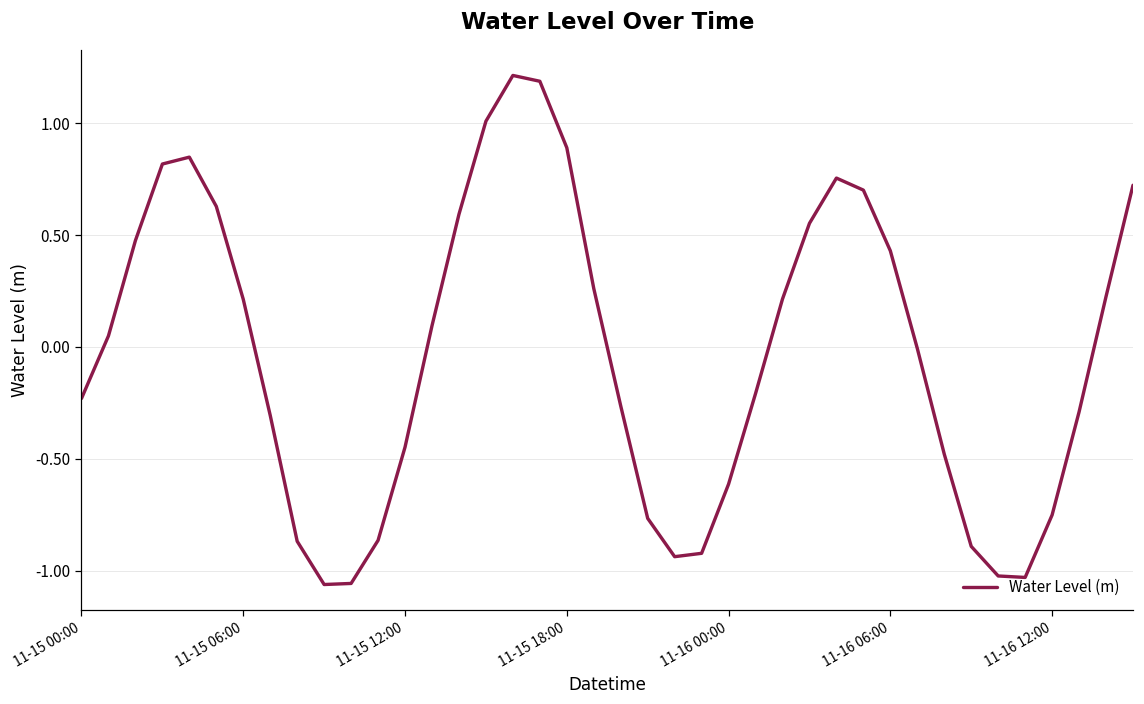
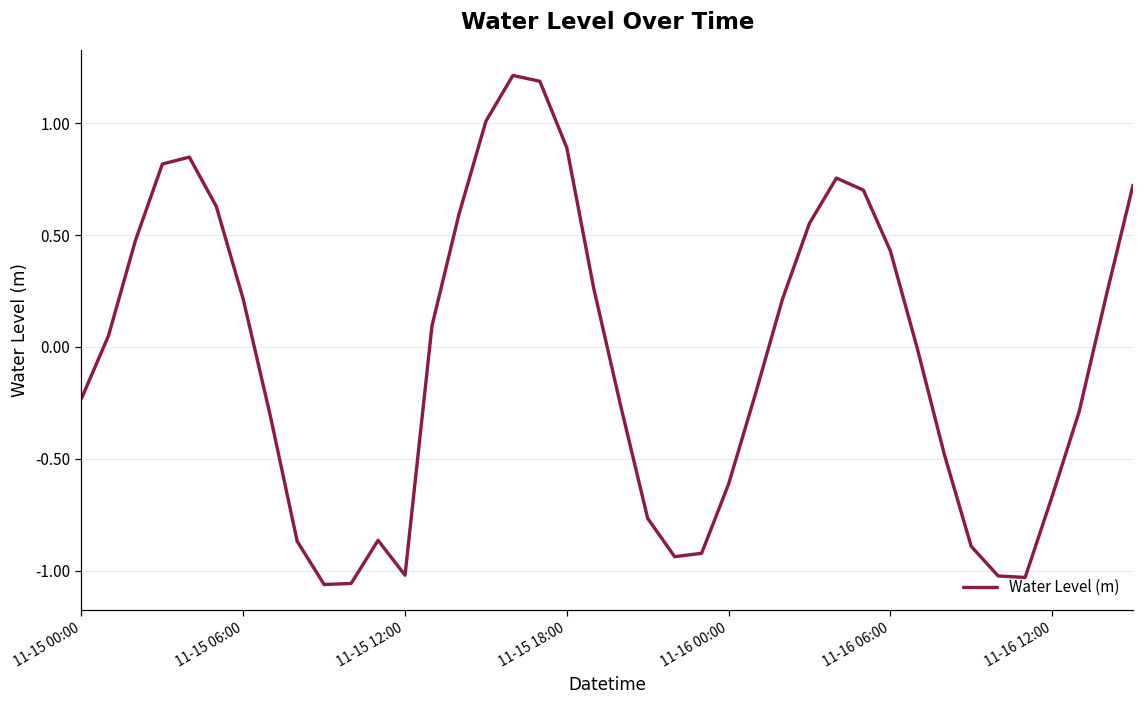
11-15 12:00: -0.45 -> -1.02
11-16 12:00: -0.75 -> -0.67
